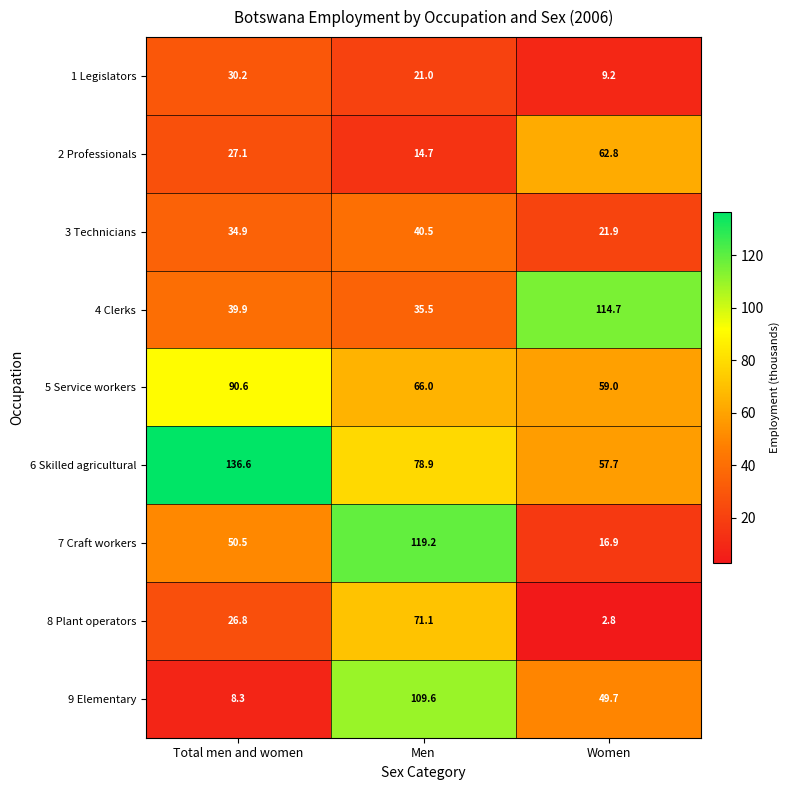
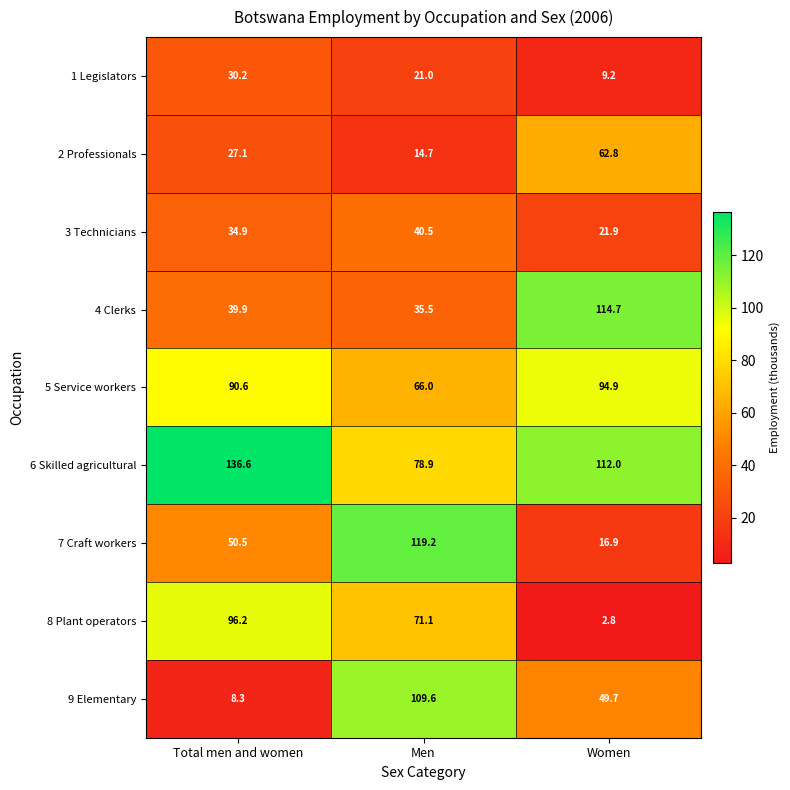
5 Service workers, Women: 59.0 -> 94.9
6 Skilled agricultural, Women: 57.7 -> 112.0
8 Plant operators, Total men and women: 26.8 -> 96.2
